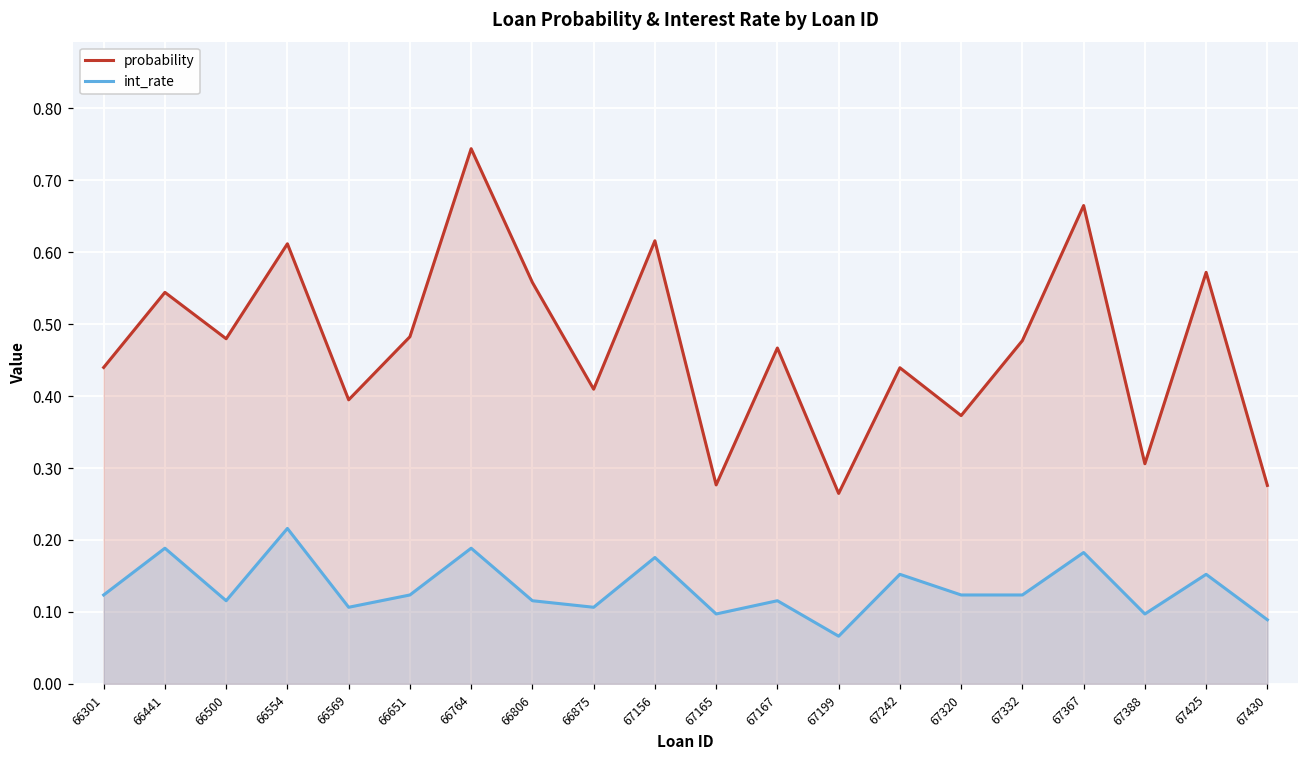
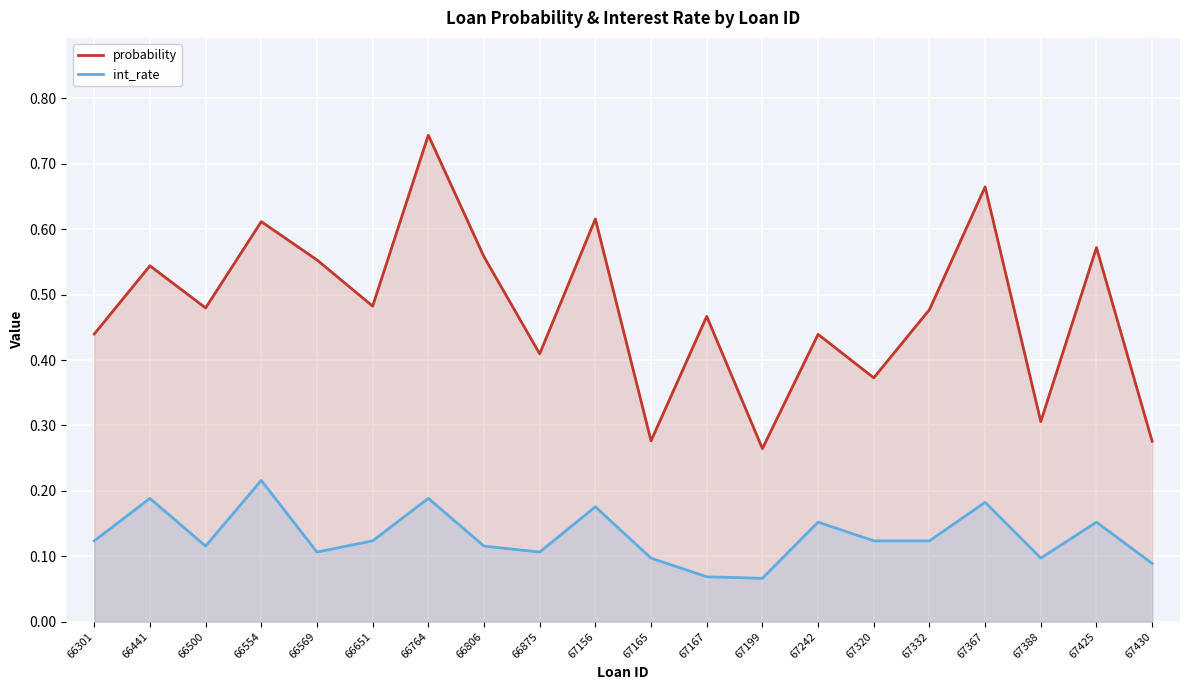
probability, 66569: 0.39 -> 0.55
int_rate, 67167: 0.12 -> 0.07
